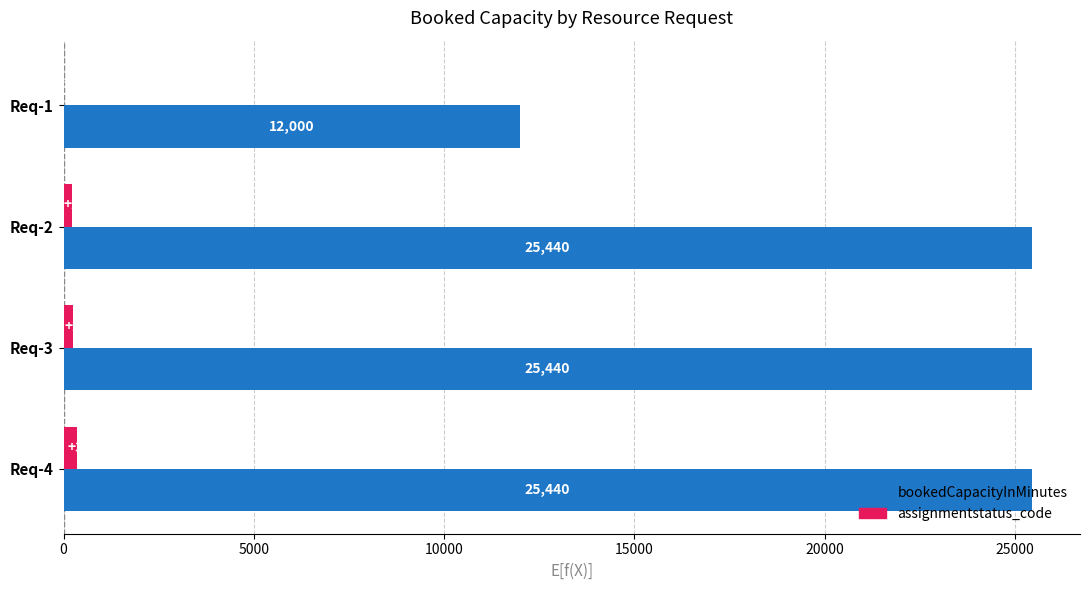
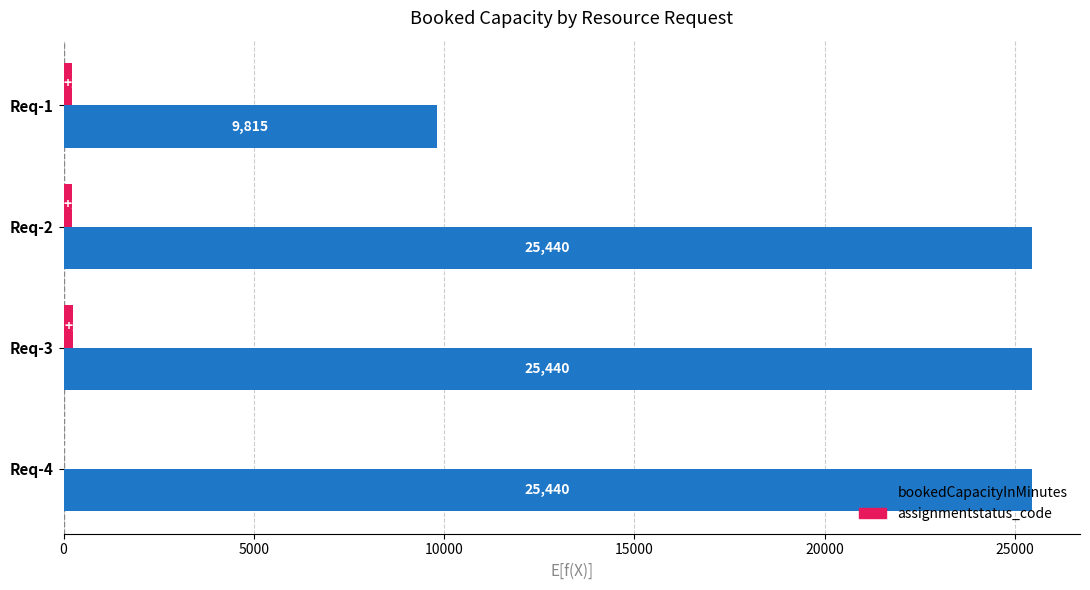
assignmentstatus_code, Req-1: 0 -> 200
bookedCapacityInMinutes, Req-1: 12,000 -> 9,815
assignmentstatus_code, Req-4: 300 -> 0
